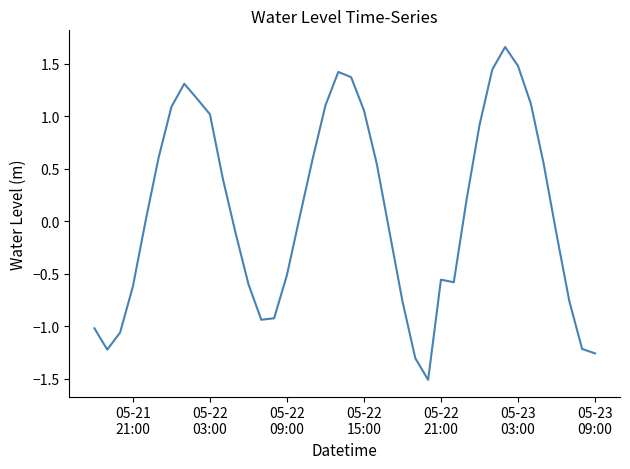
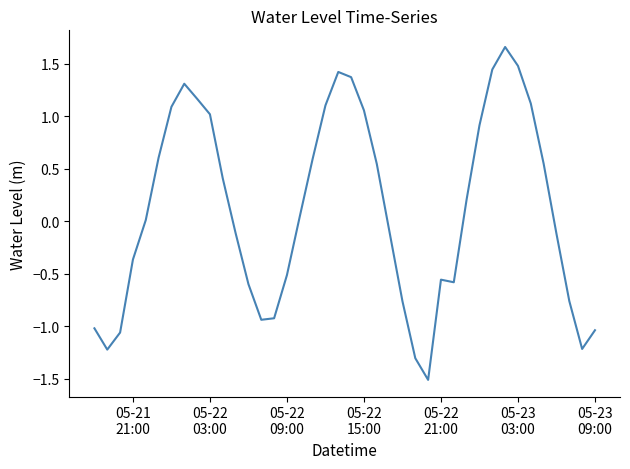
05-21 21:00: -0.62 -> -0.36
05-23 09:00: -1.26 -> -1.04
